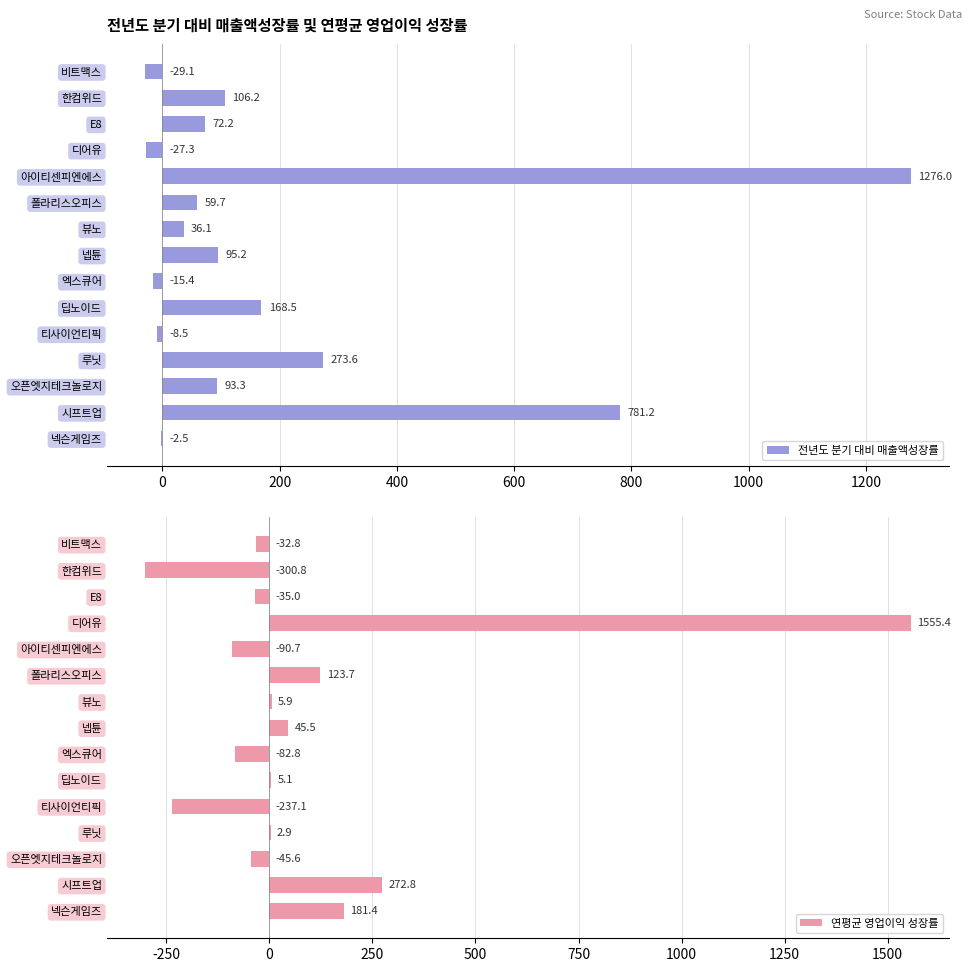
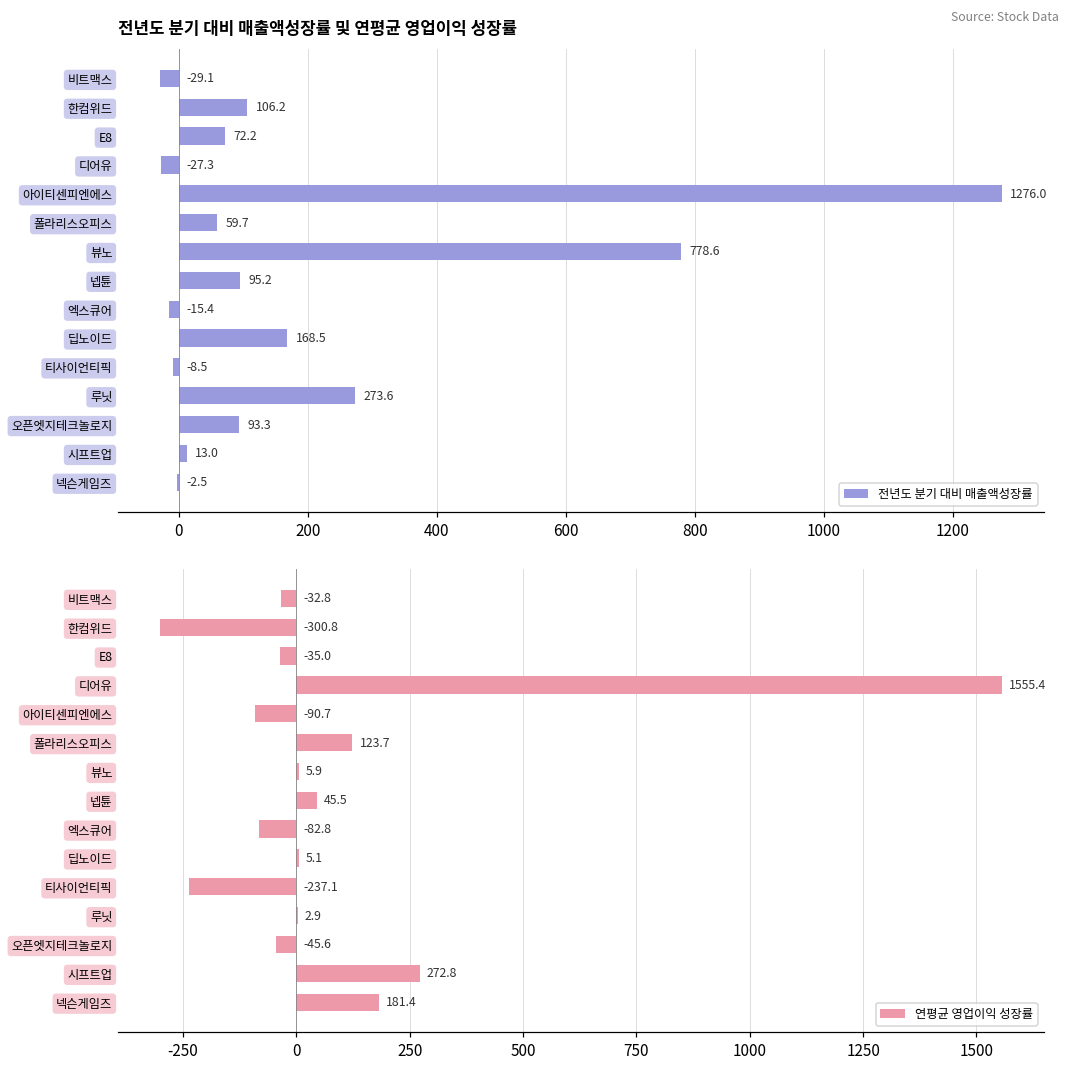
전년도 분기 대비 매출액성장률 및 연평균 영업이익 성장률, 뷰노: 36.1 -> 778.6
전년도 분기 대비 매출액성장률 및 연평균 영업이익 성장률, 시프트업: 781.2 -> 13.0
